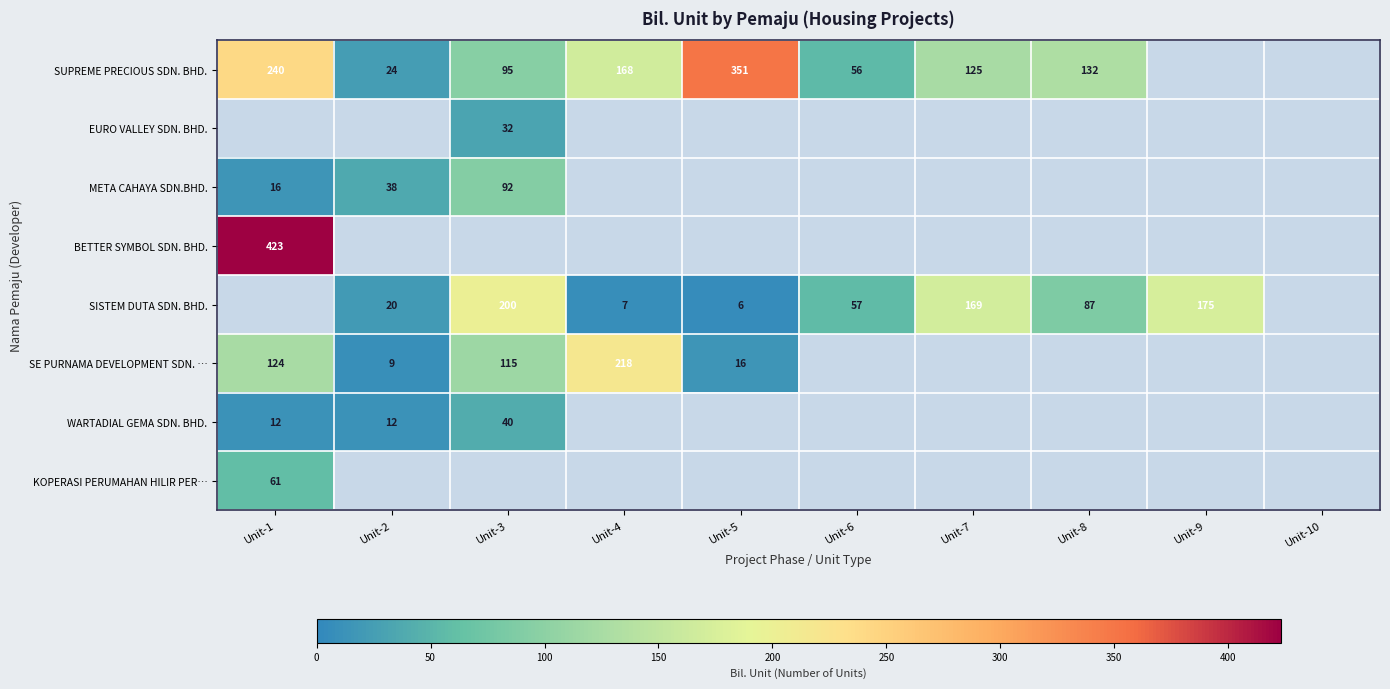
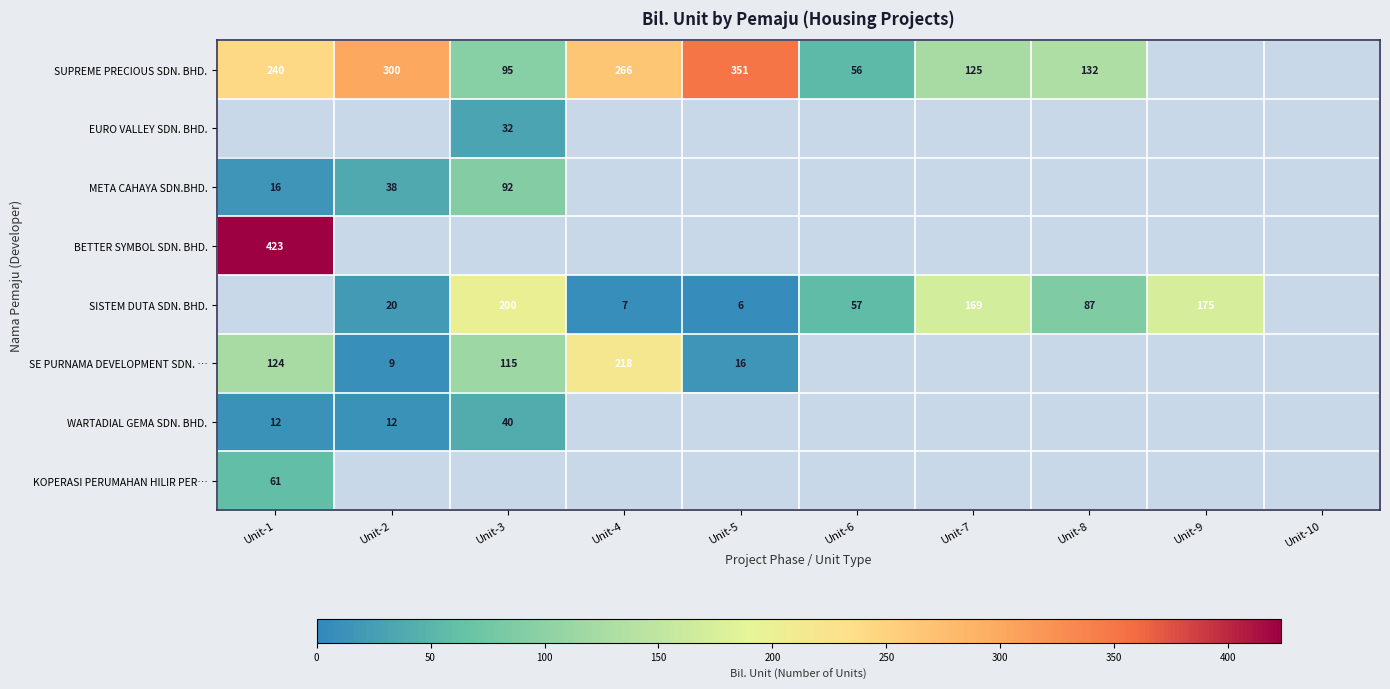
SUPREME PRECIOUS SDN. BHD., Unit-2: 24 -> 300
SUPREME PRECIOUS SDN. BHD., Unit-4: 168 -> 266
